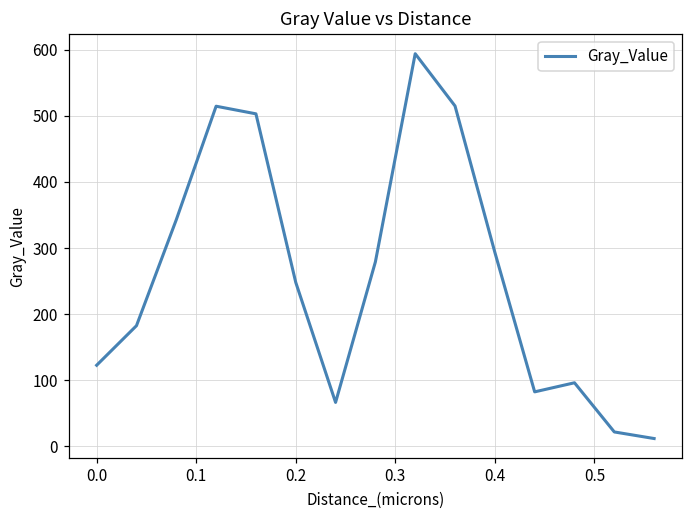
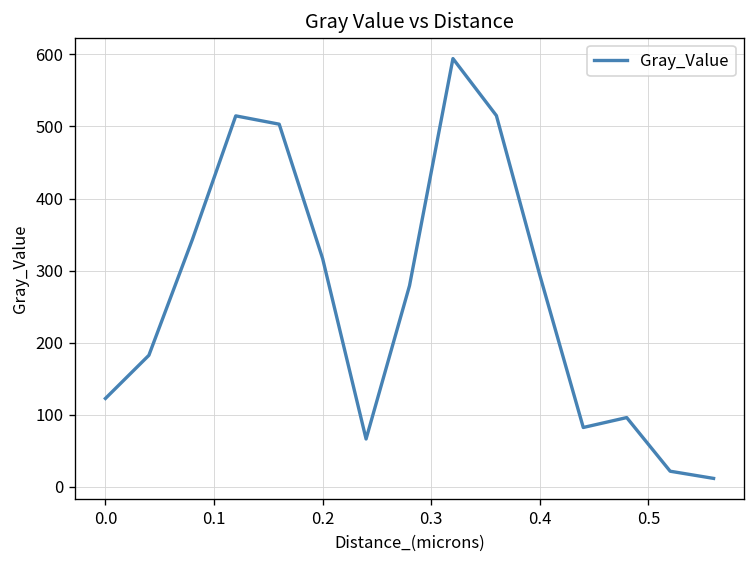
0.2: 250 -> 320
